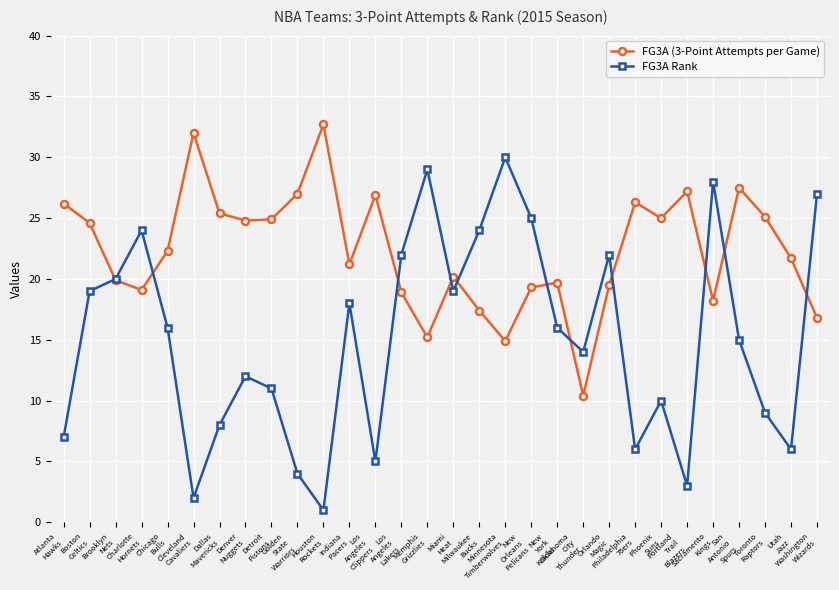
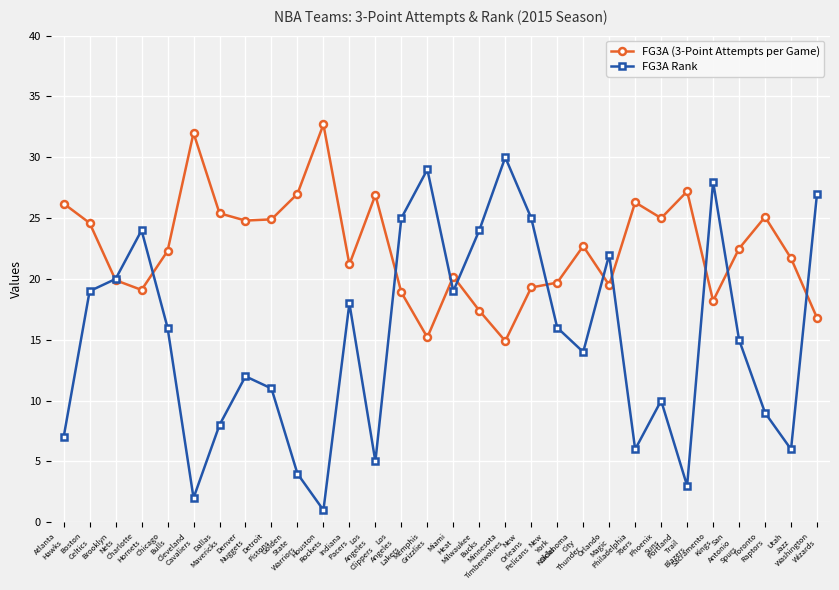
FG3A Rank, Los Angeles Lakers: 22 -> 25
FG3A (3-Point Attempts per Game), Oklahoma City Thunder: 10.4 -> 22.7
FG3A (3-Point Attempts per Game), San Antonio Spurs: 27.5 -> 22.5
